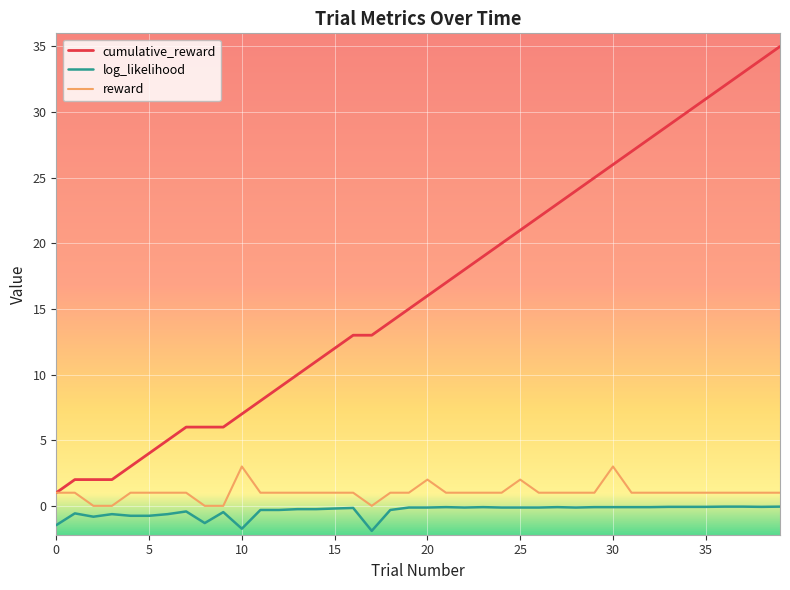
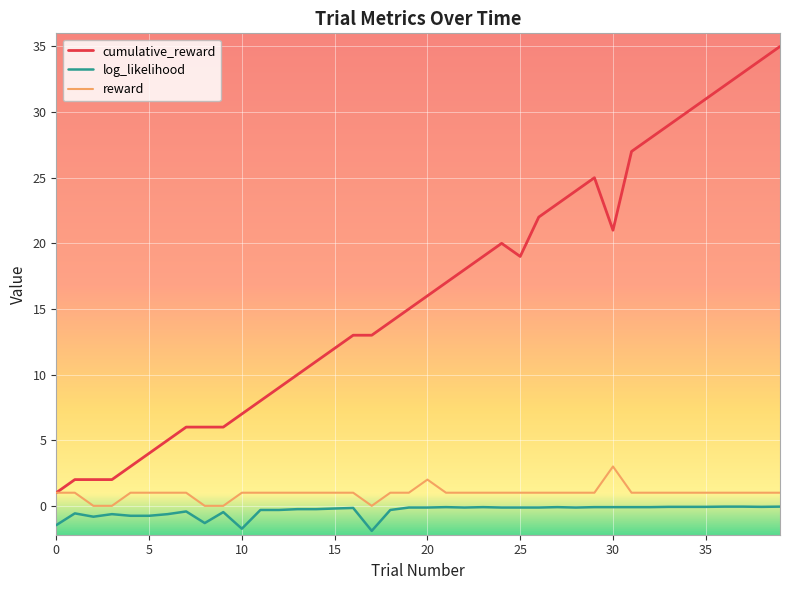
reward, 10: 3 -> 1
cumulative_reward, 25: 21 -> 19
reward, 25: 2 -> 1
cumulative_reward, 30: 26 -> 21
